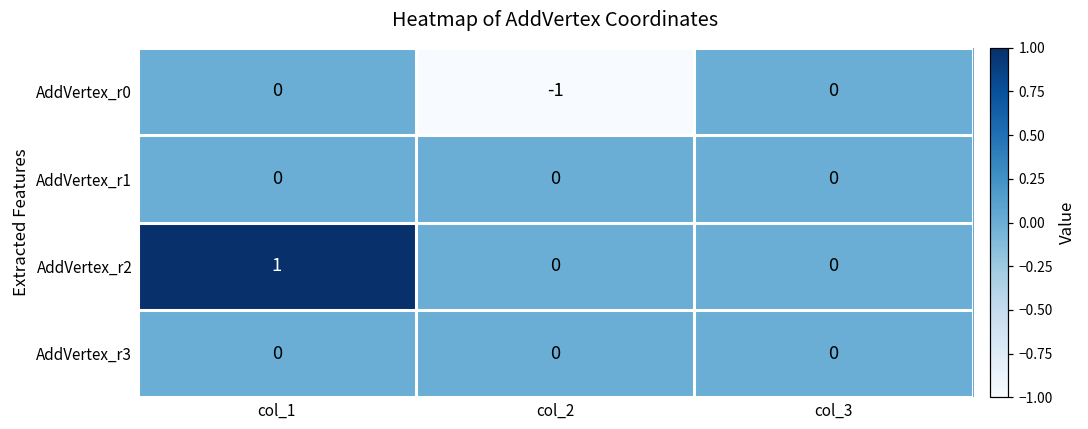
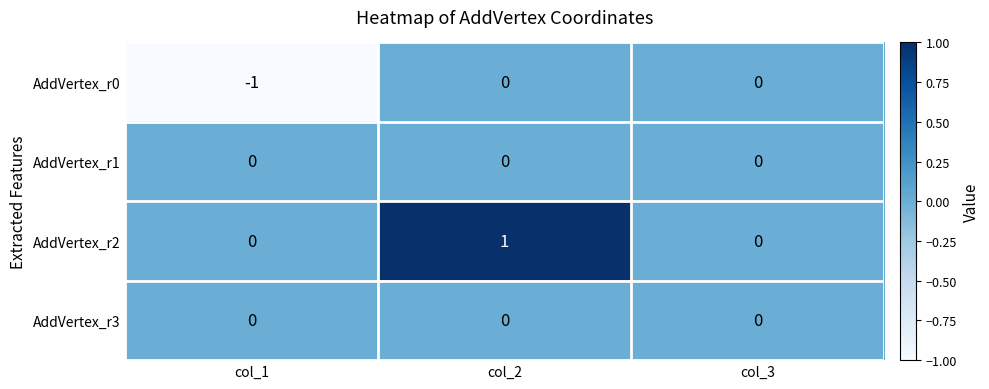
AddVertex_r0, col_1: 0 -> -1
AddVertex_r0, col_2: -1 -> 0
AddVertex_r2, col_1: 1 -> 0
AddVertex_r2, col_2: 0 -> 1
